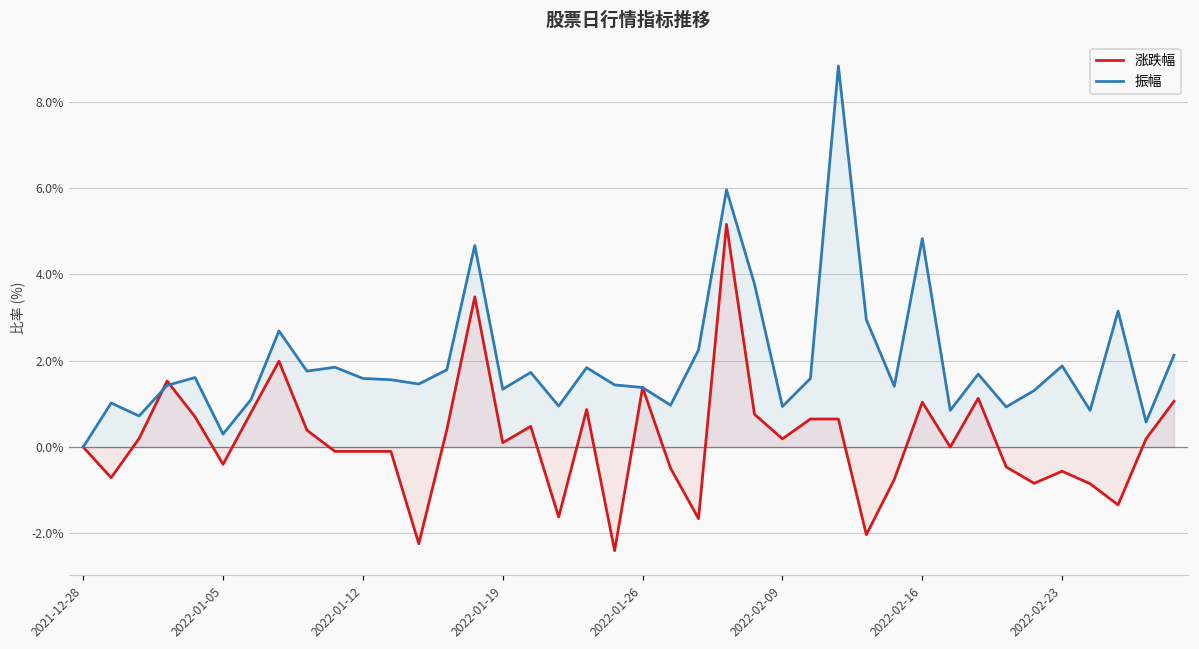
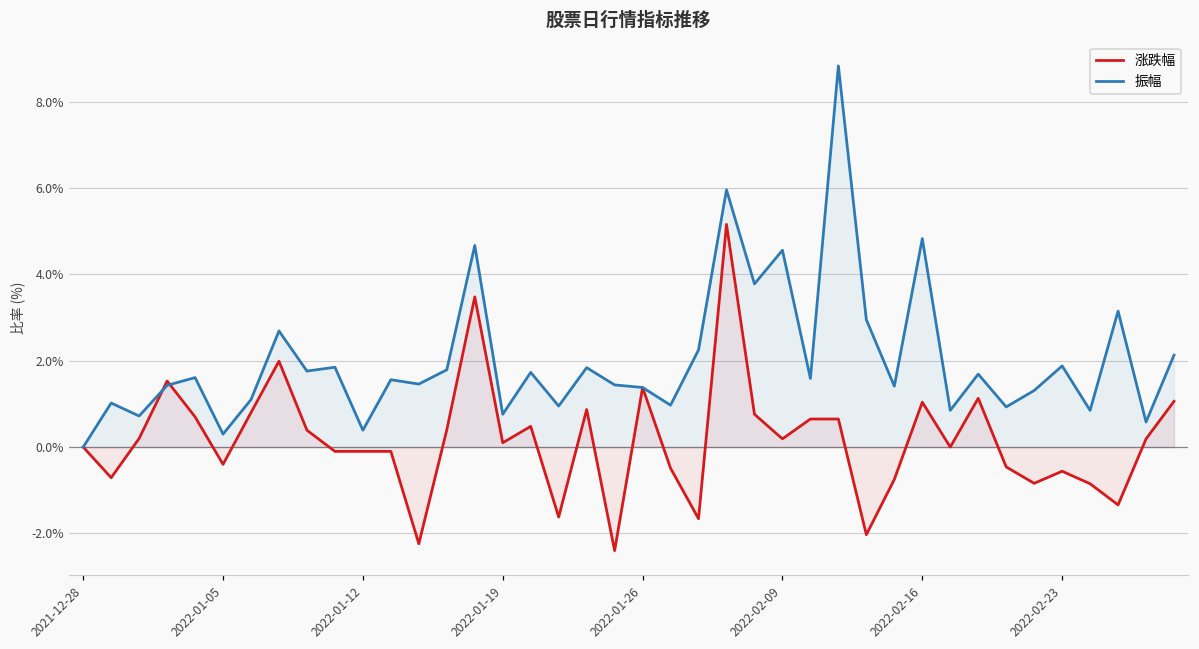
振幅, 2022-01-12: 1.6% -> 0.4%
振幅, 2022-01-19: 1.3% -> 0.8%
振幅, 2022-02-09: 0.9% -> 4.6%
